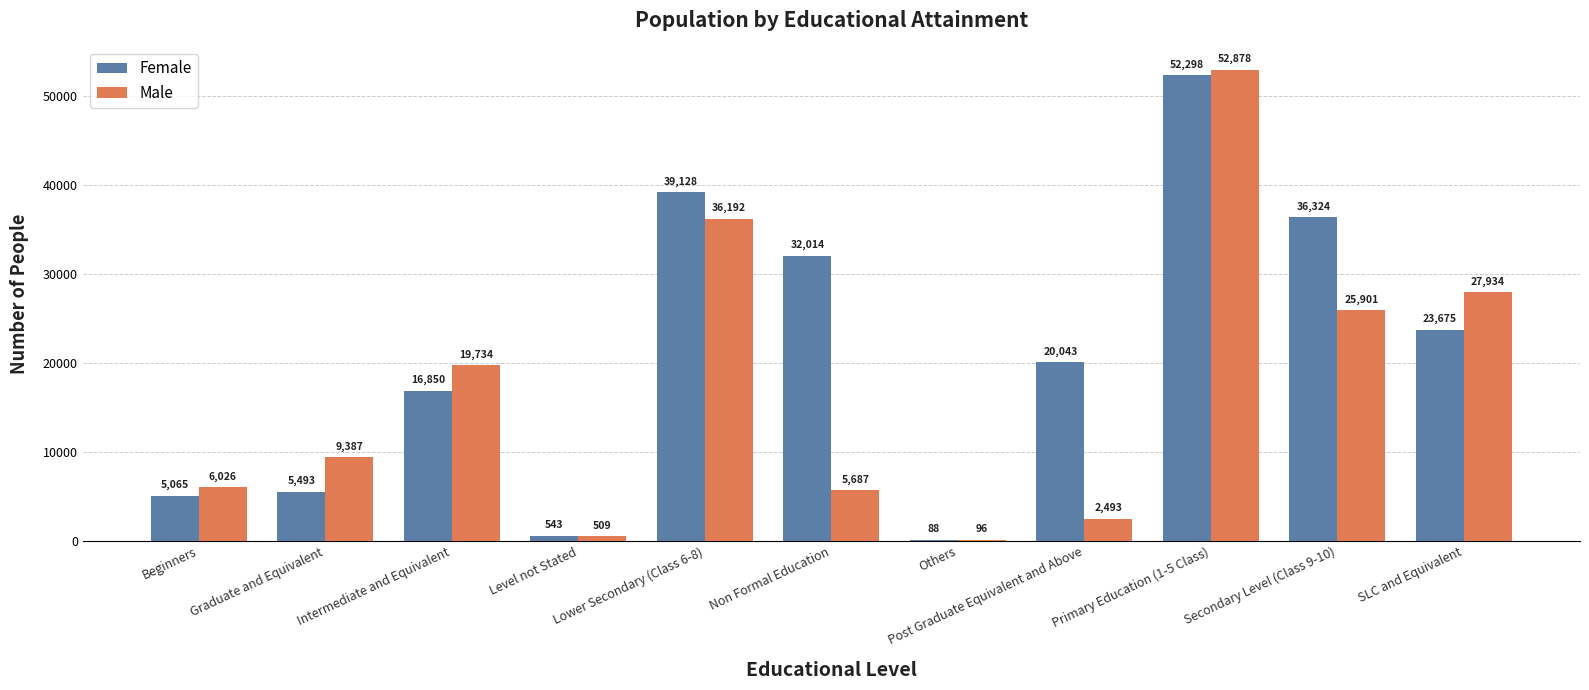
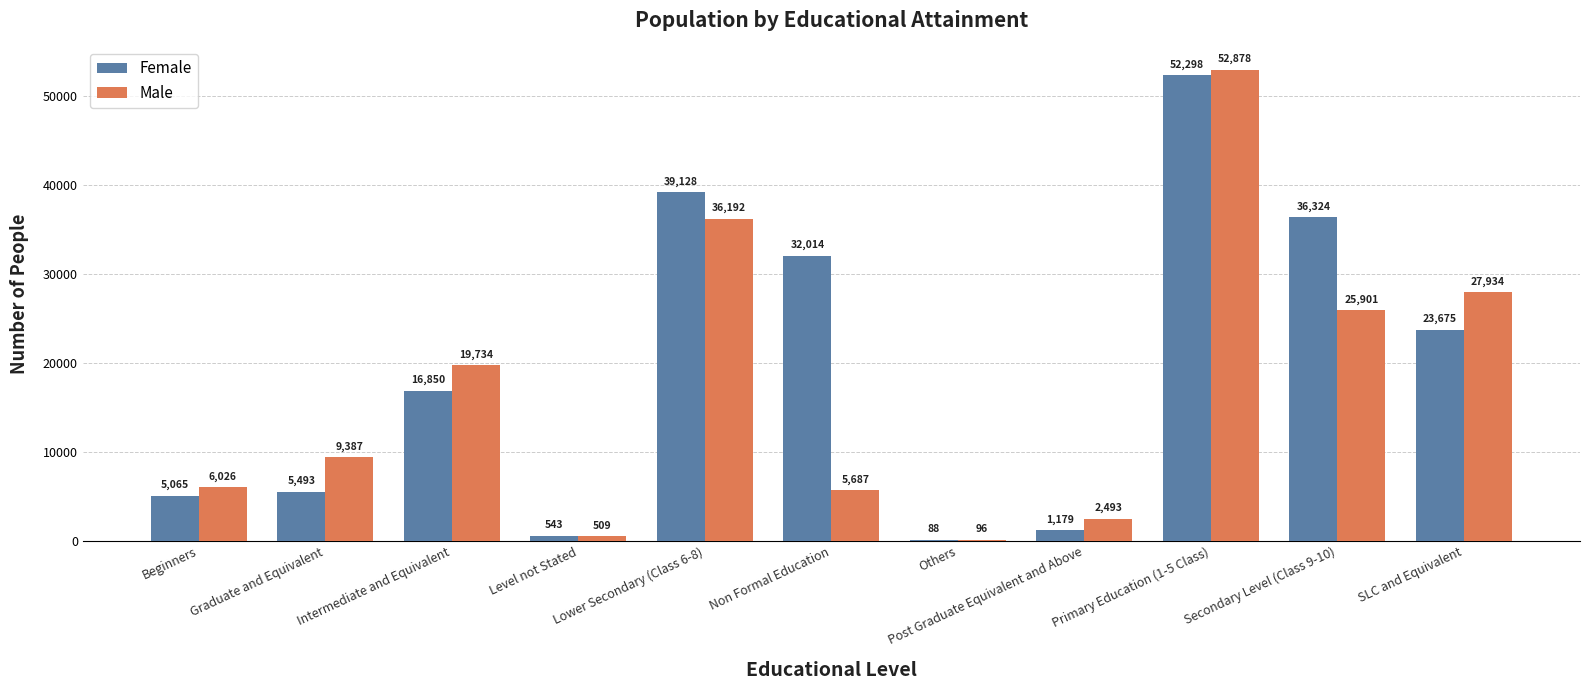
Female, Post Graduate Equivalent and Above: 20,043 -> 1,179
